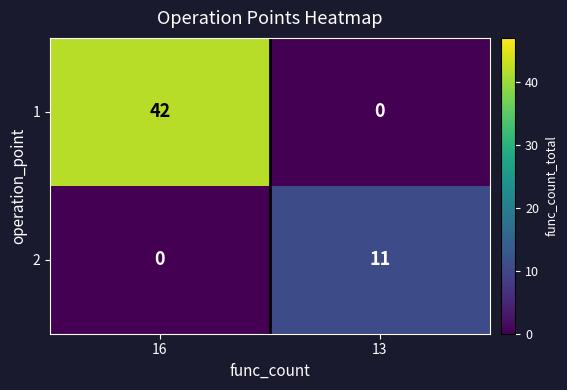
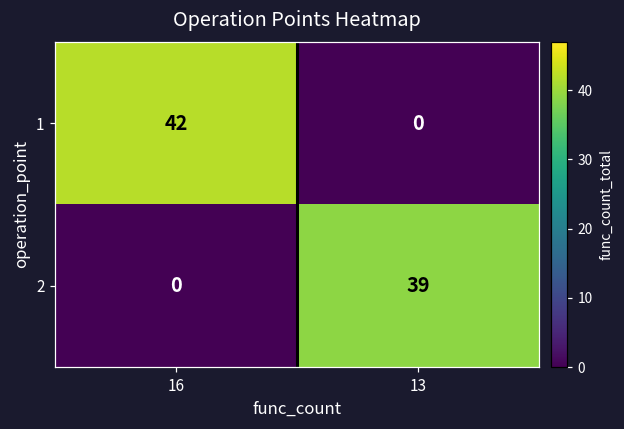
2, 13: 11 -> 39
